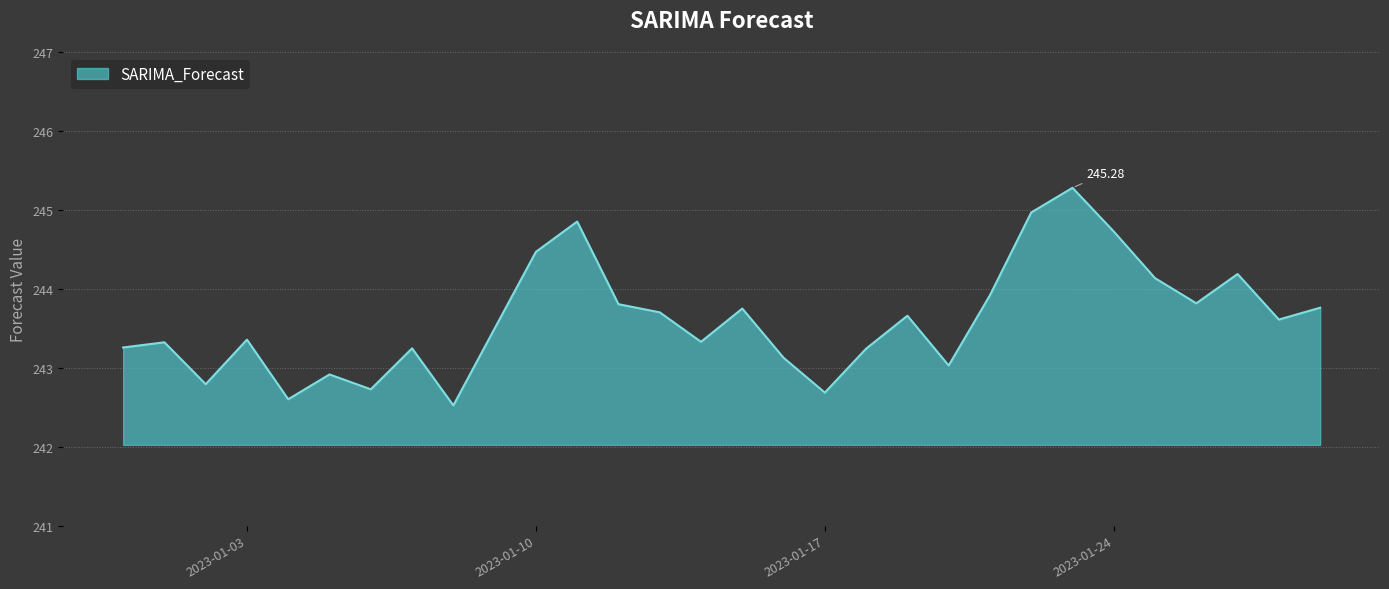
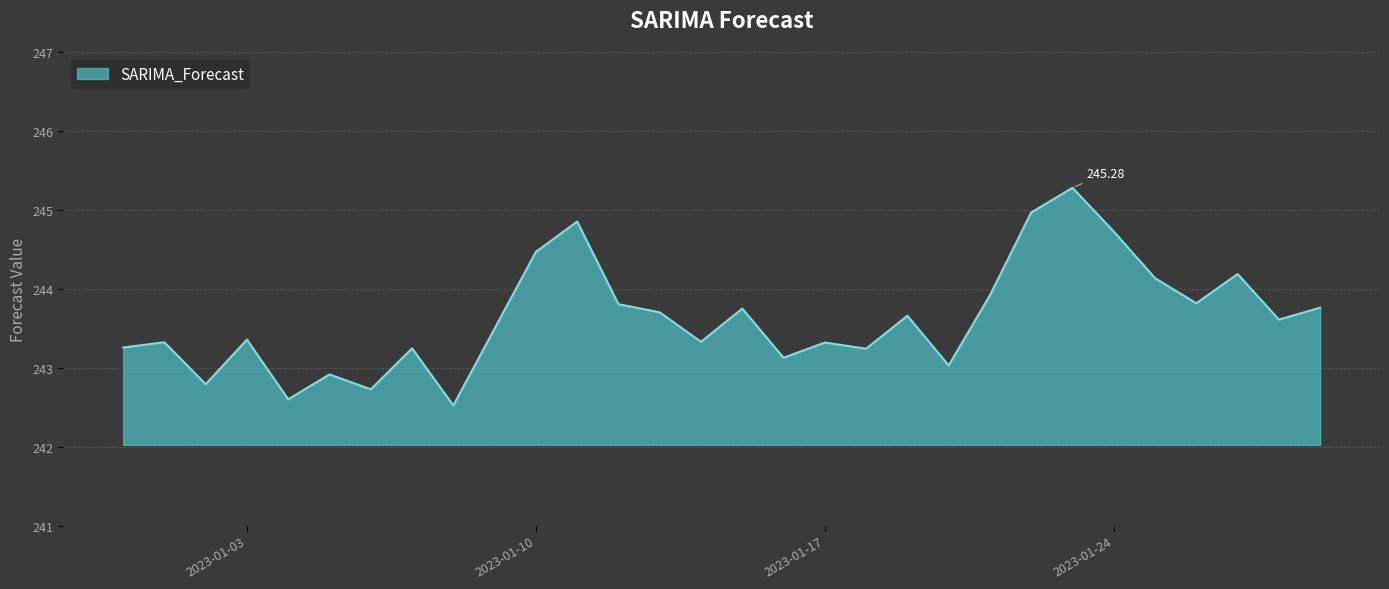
2023-01-17: 242.7 -> 243.3
